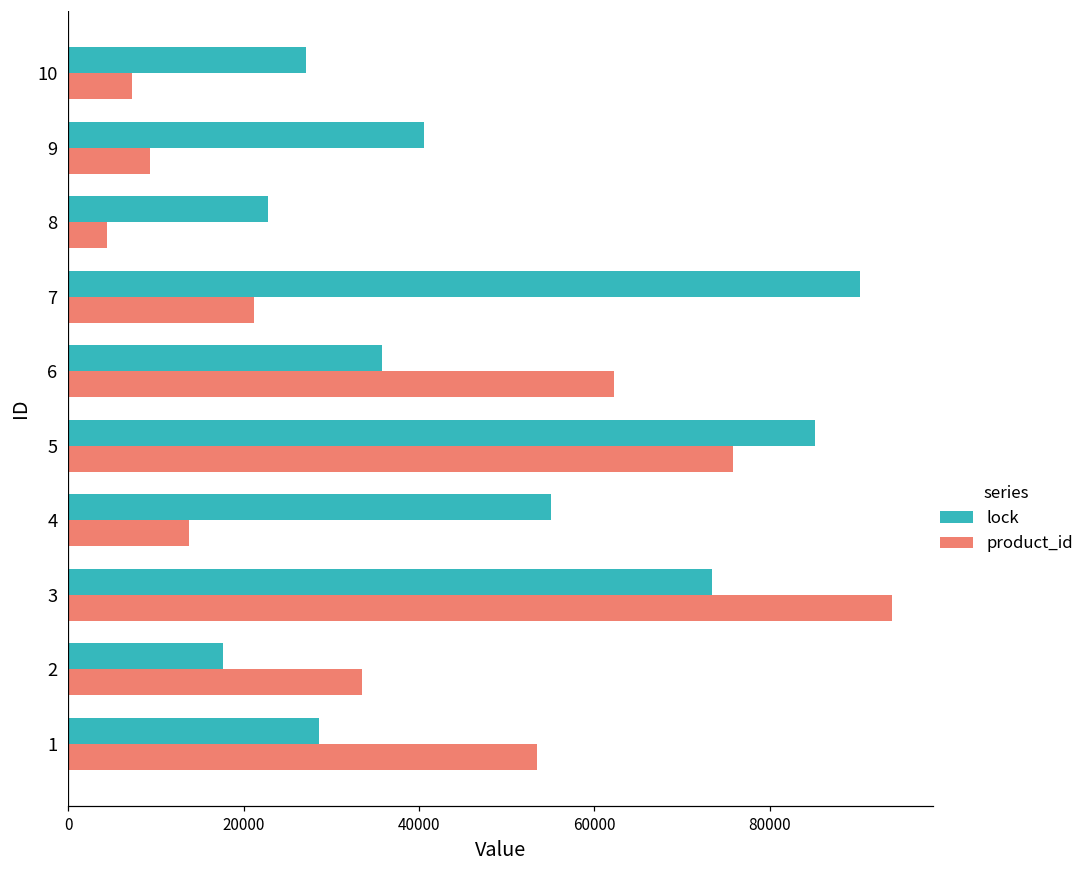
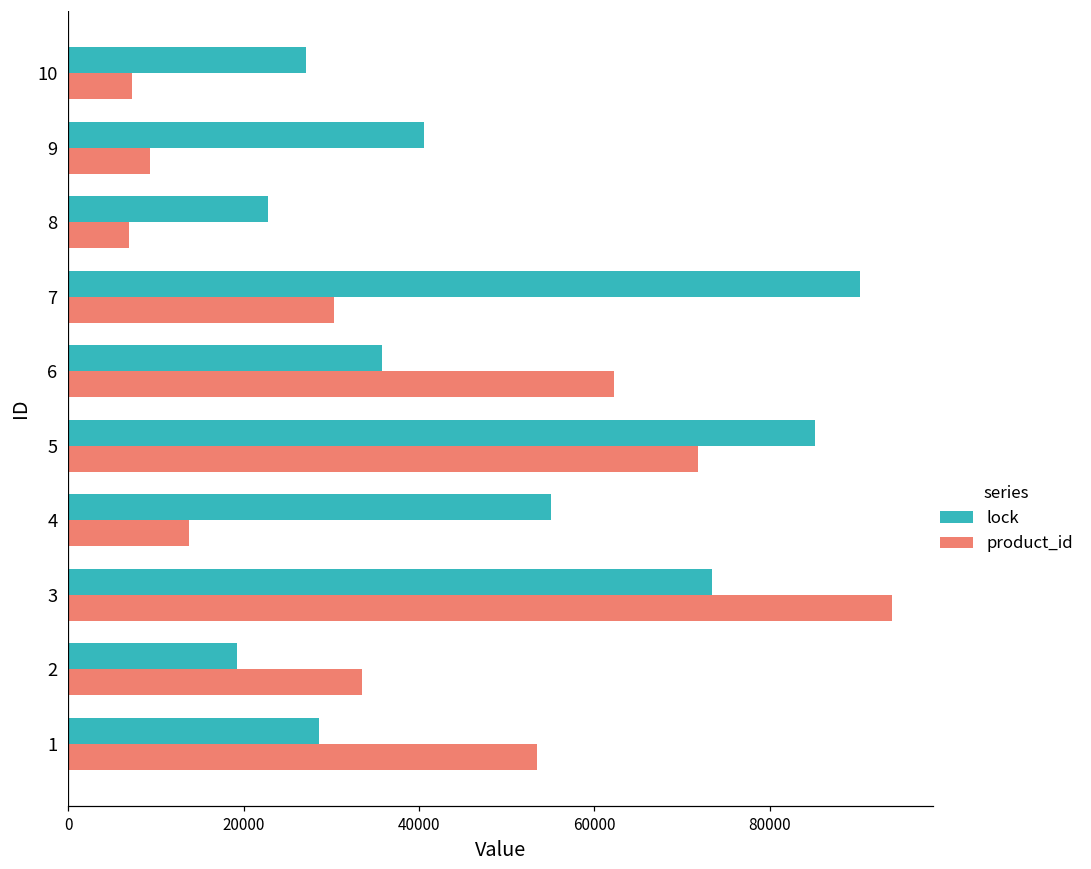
product_id, 8: 4000 -> 7000
product_id, 7: 21000 -> 30000
product_id, 5: 76000 -> 72000
lock, 2: 18000 -> 19000
